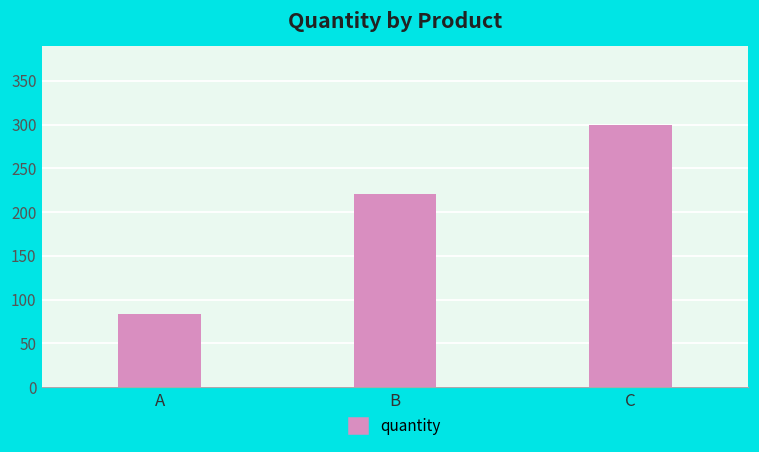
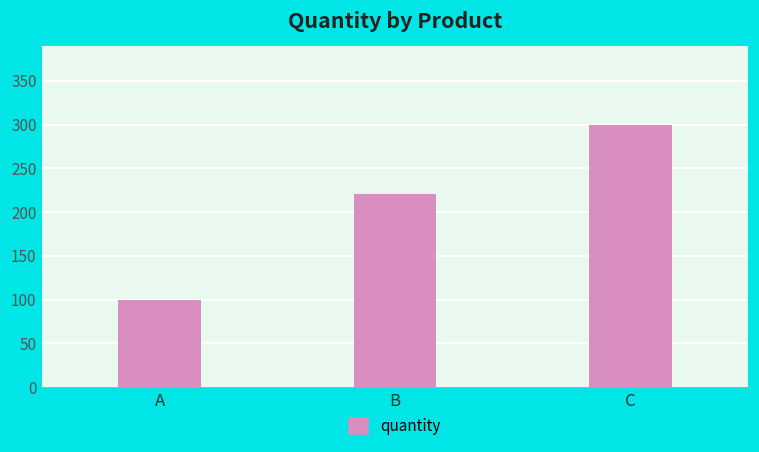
A: 80 -> 100
